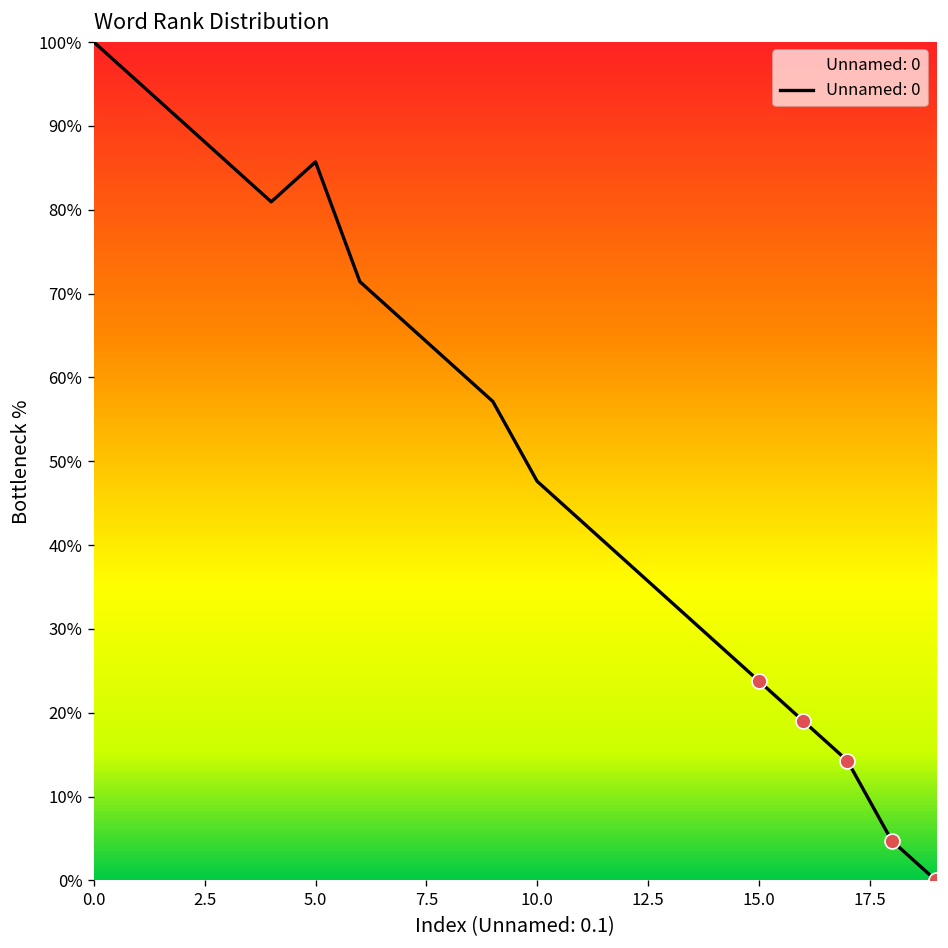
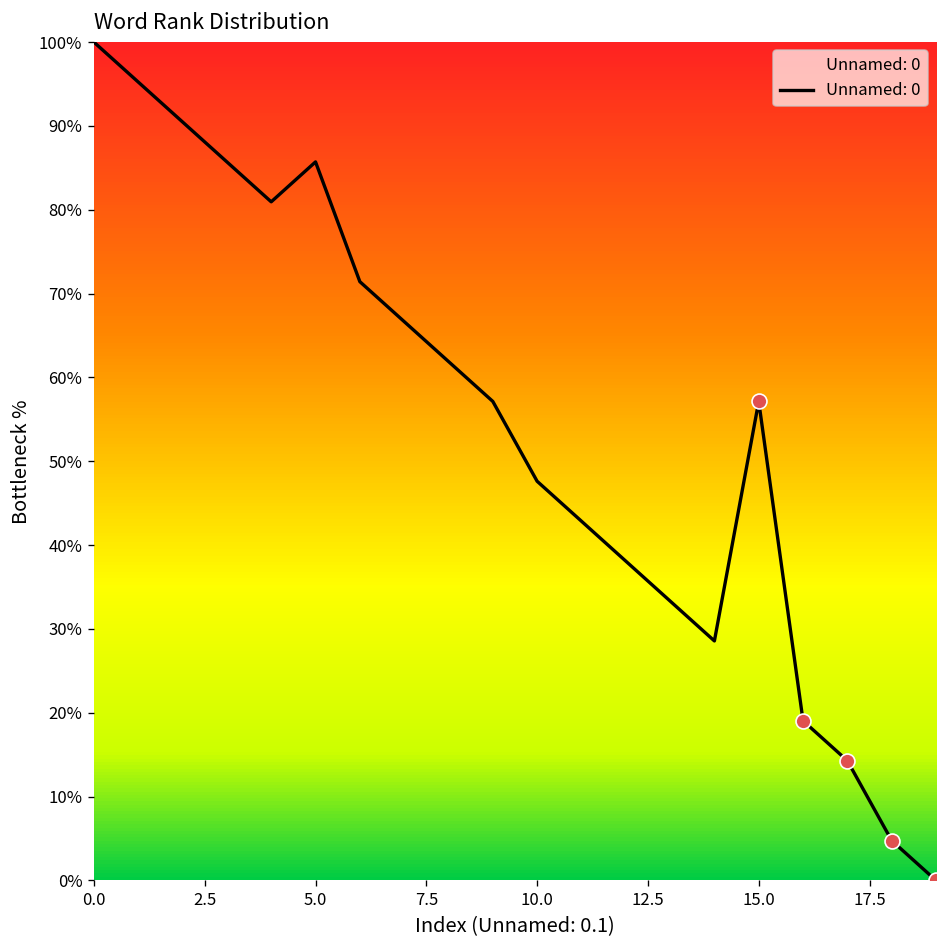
Unnamed: 0, 15.0: 24% -> 57%
